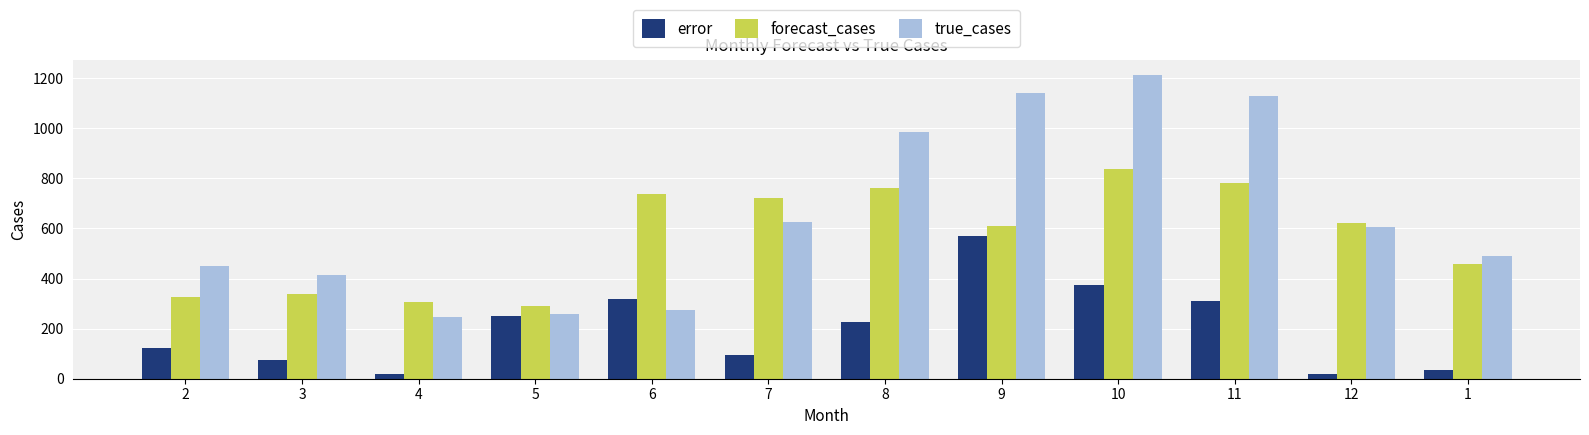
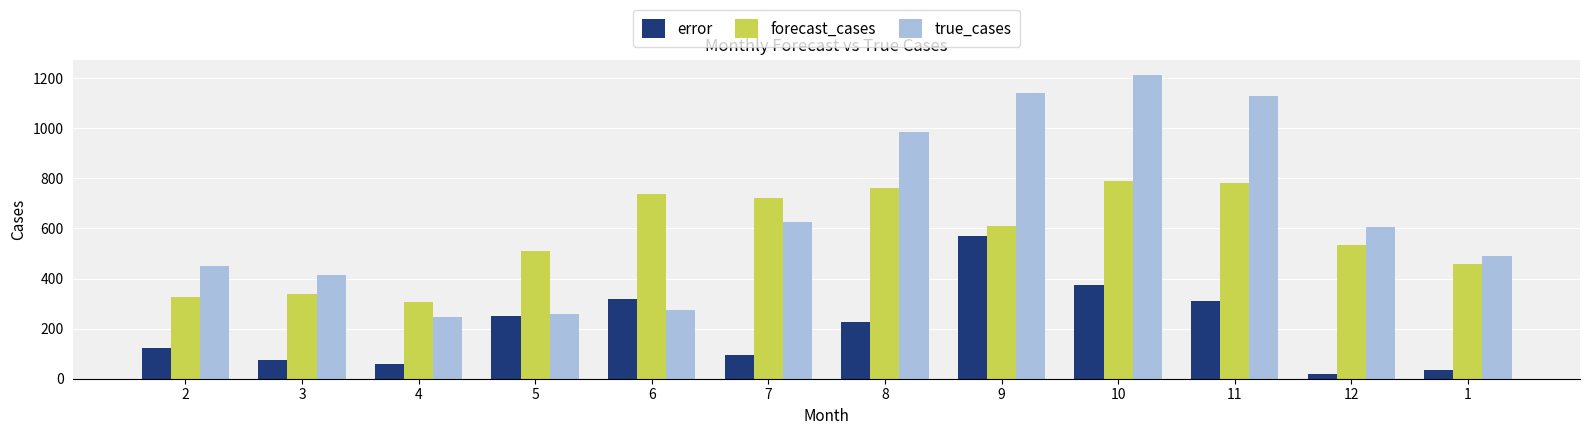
error, 4: 20 -> 60
forecast_cases, 5: 290 -> 510
forecast_cases, 10: 840 -> 790
forecast_cases, 12: 620 -> 530
